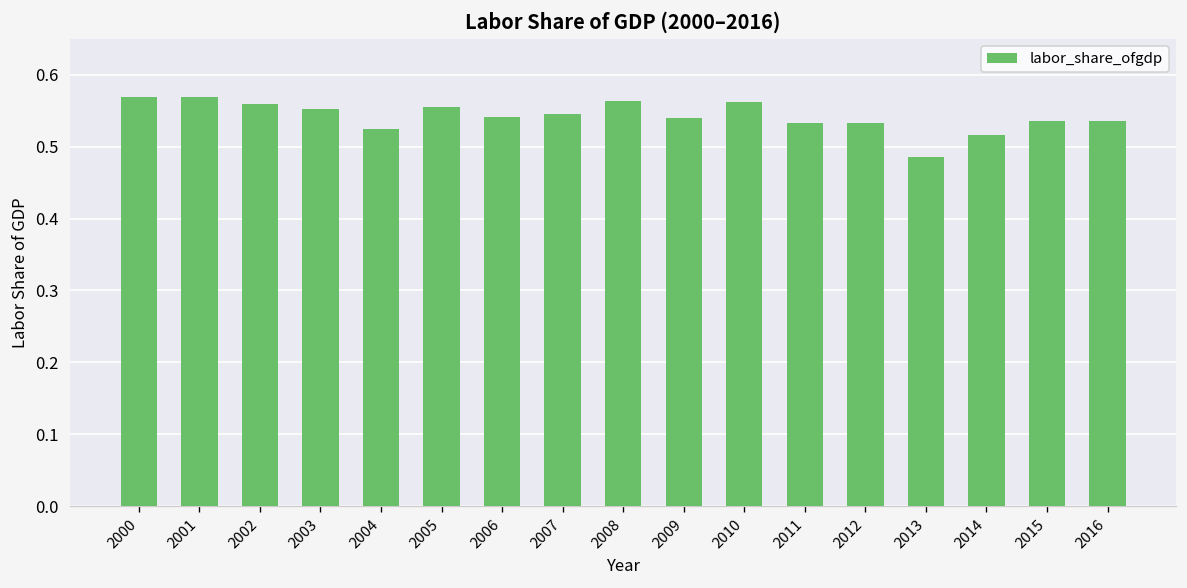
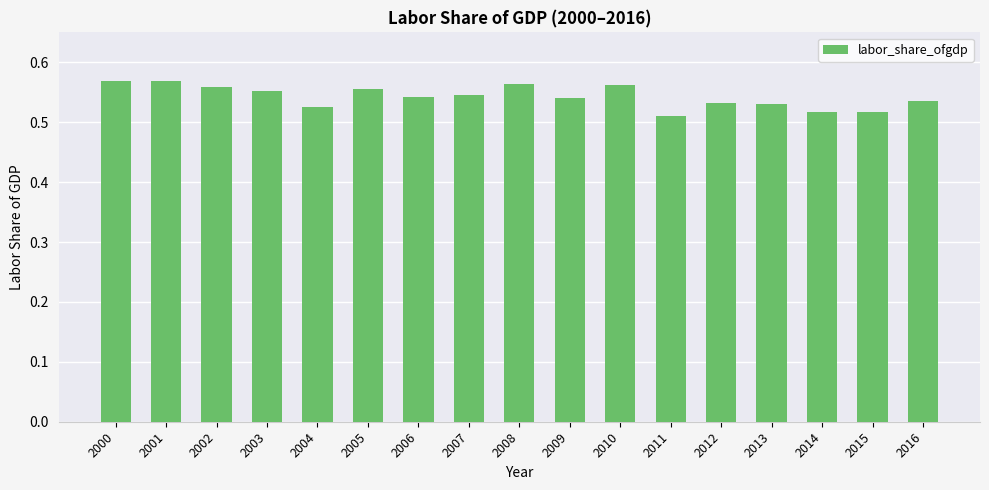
2011: 0.53 -> 0.51
2013: 0.49 -> 0.53
2015: 0.54 -> 0.52
